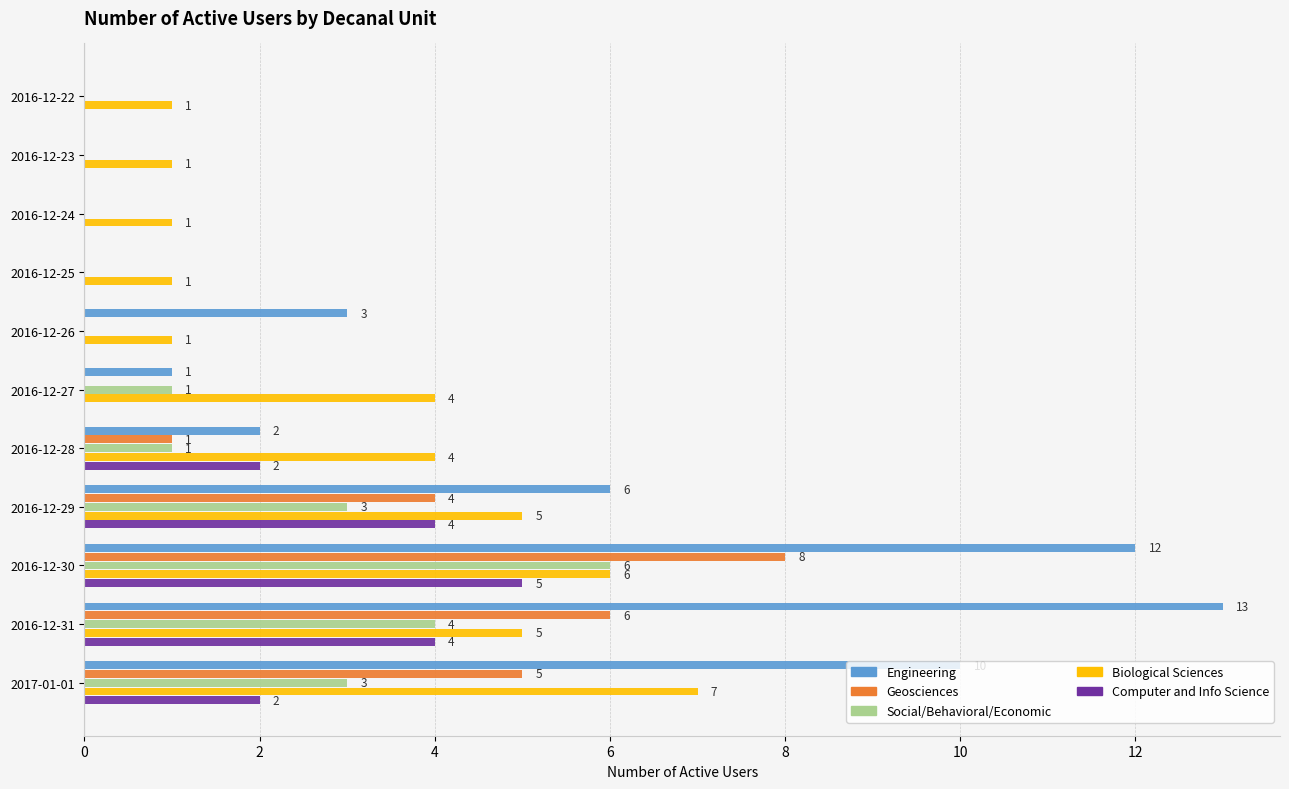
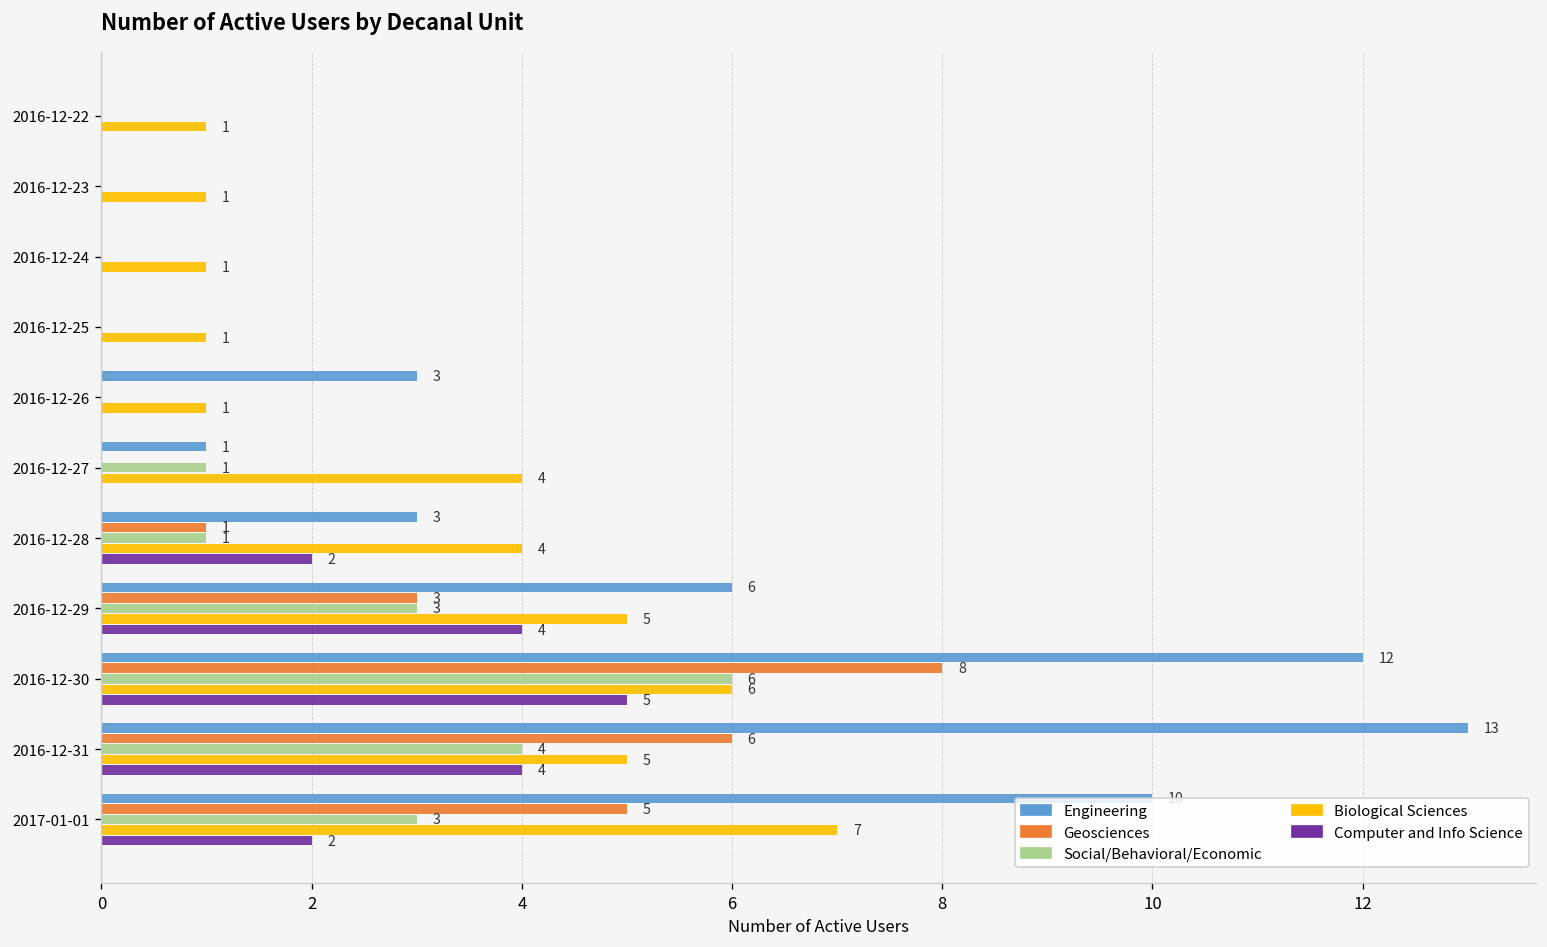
Engineering, 2016-12-28: 2 -> 3
Geosciences, 2016-12-29: 4 -> 3
